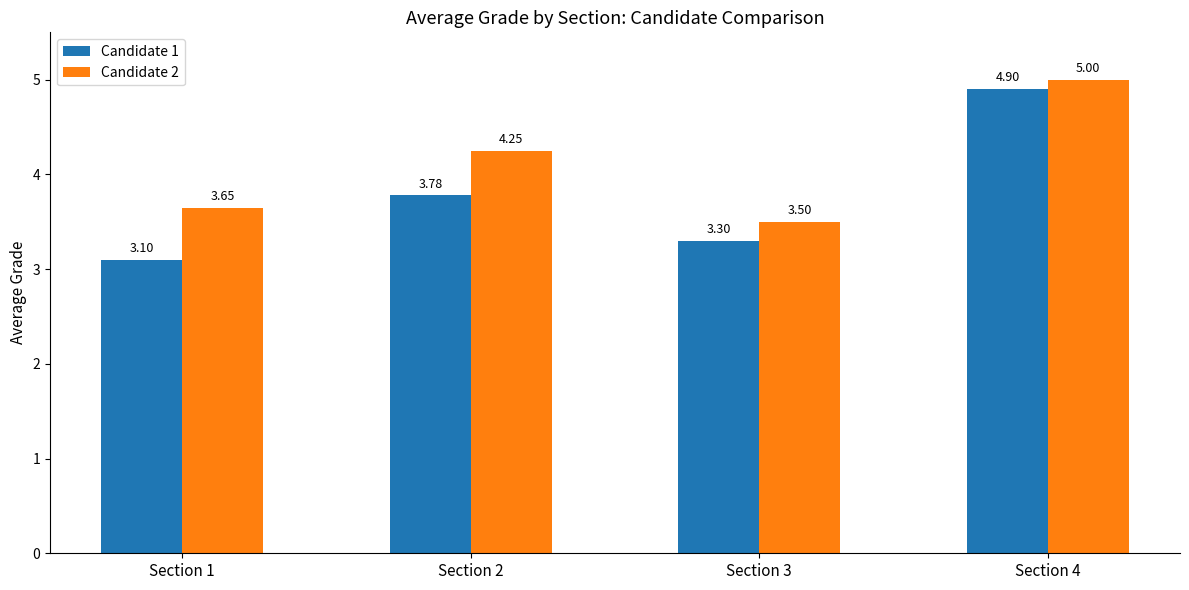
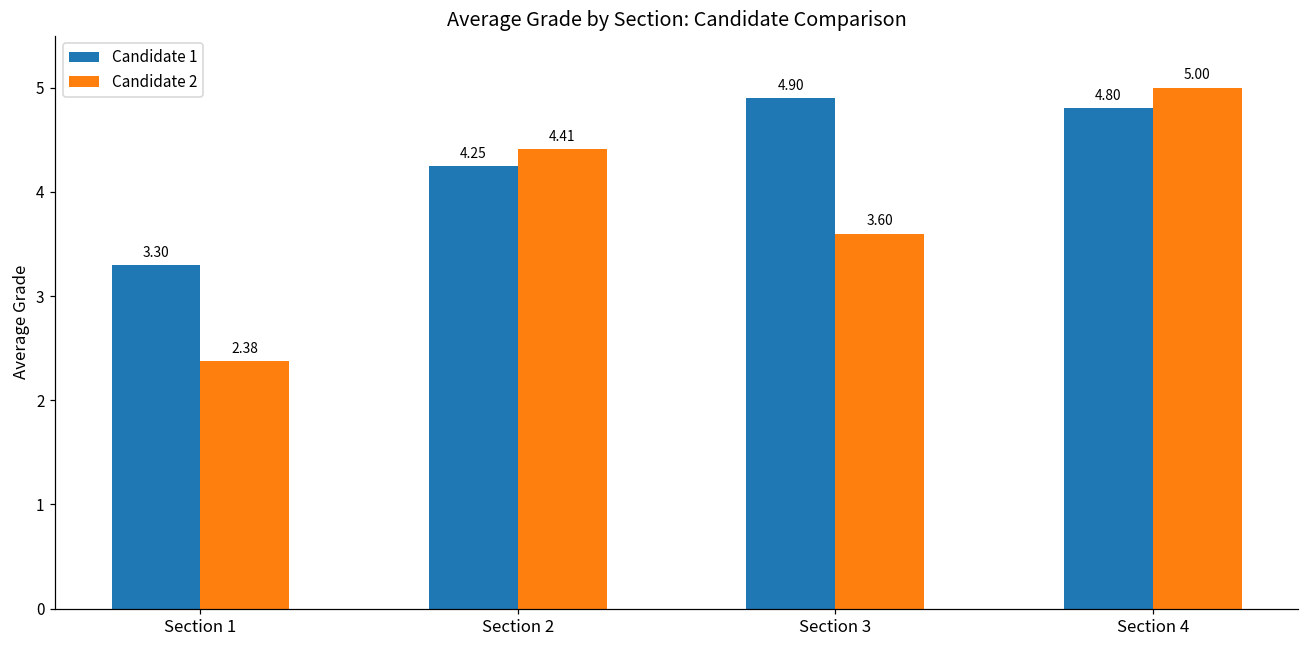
Candidate 1, Section 1: 3.10 -> 3.30
Candidate 2, Section 1: 3.65 -> 2.38
Candidate 1, Section 2: 3.78 -> 4.25
Candidate 2, Section 2: 4.25 -> 4.41
Candidate 1, Section 3: 3.30 -> 4.90
Candidate 2, Section 3: 3.50 -> 3.60
Candidate 1, Section 4: 4.90 -> 4.80
